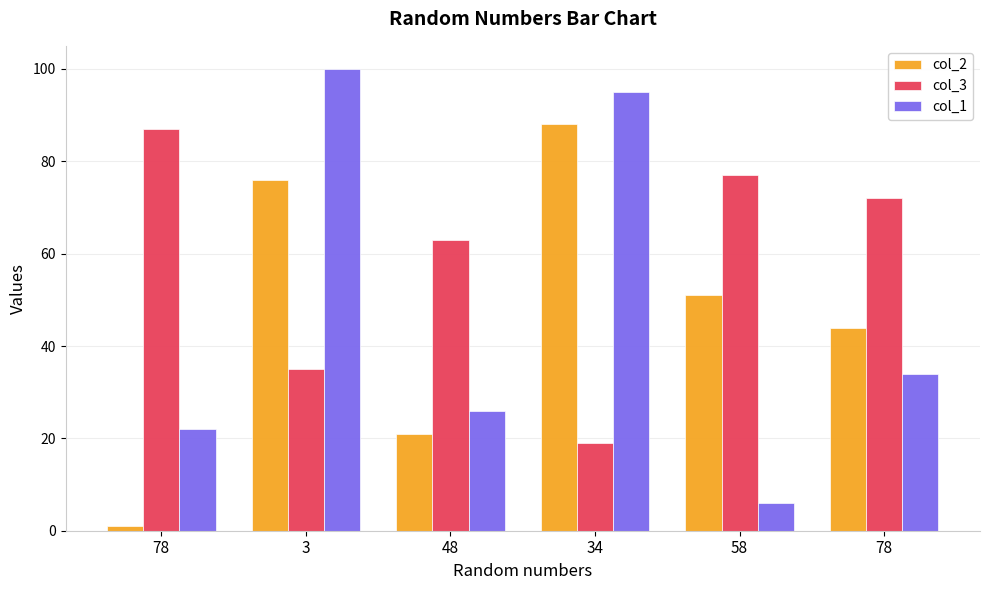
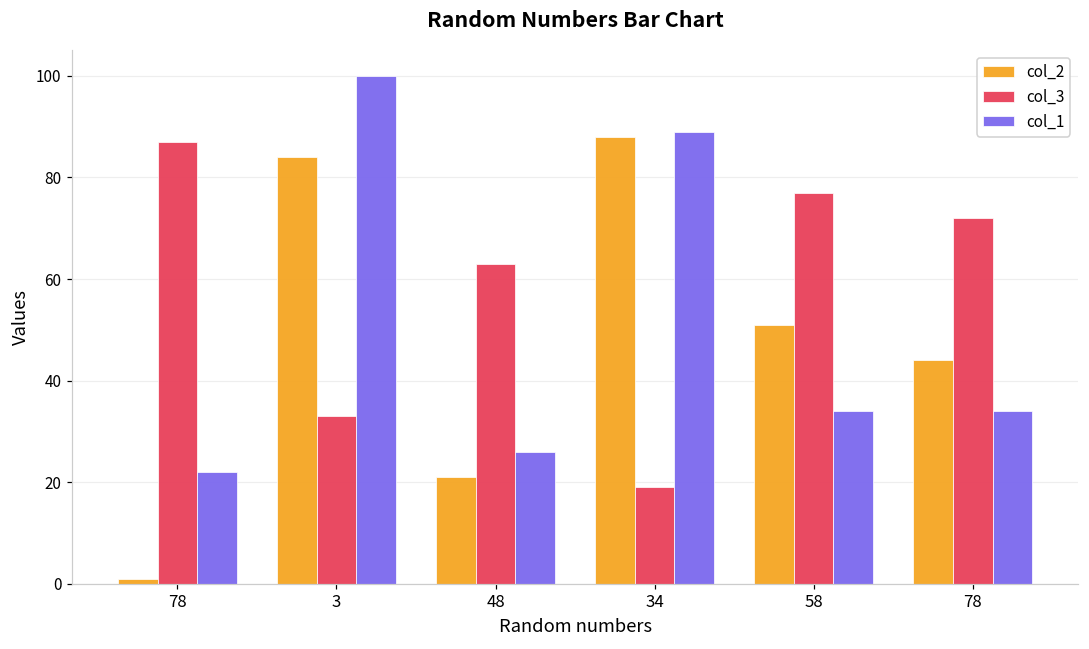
col_2, 3: 76 -> 84
col_3, 3: 35 -> 33
col_1, 34: 95 -> 89
col_1, 58: 6 -> 34
